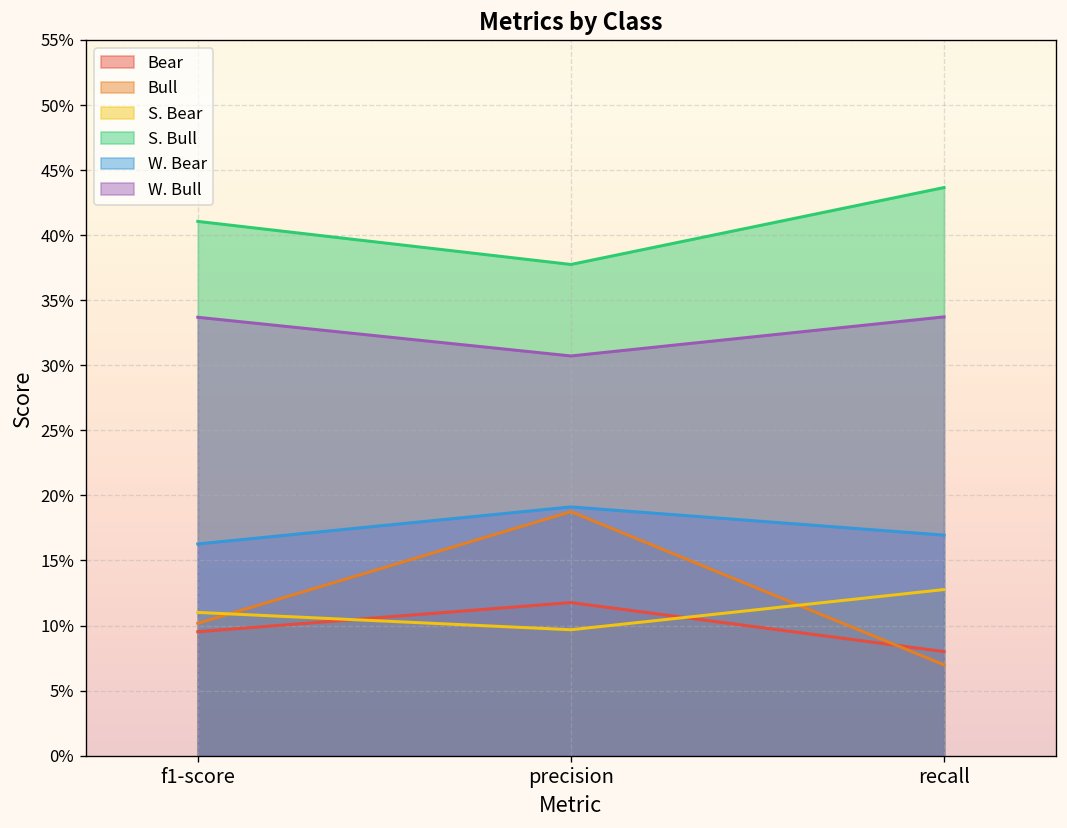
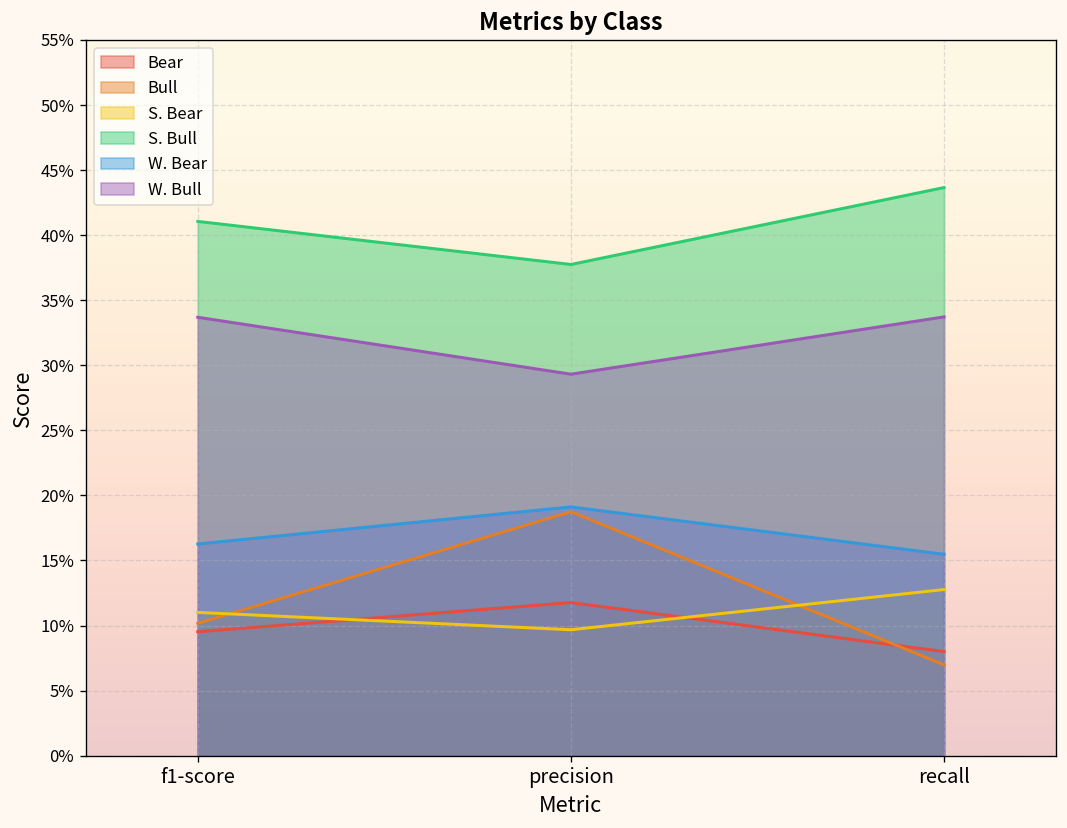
W. Bull, precision: 30.7% -> 29.3%
W. Bear, recall: 16.9% -> 15.5%
